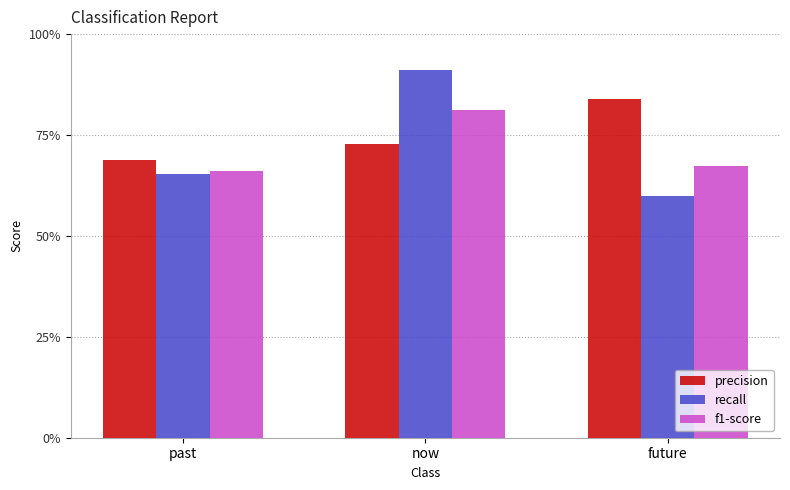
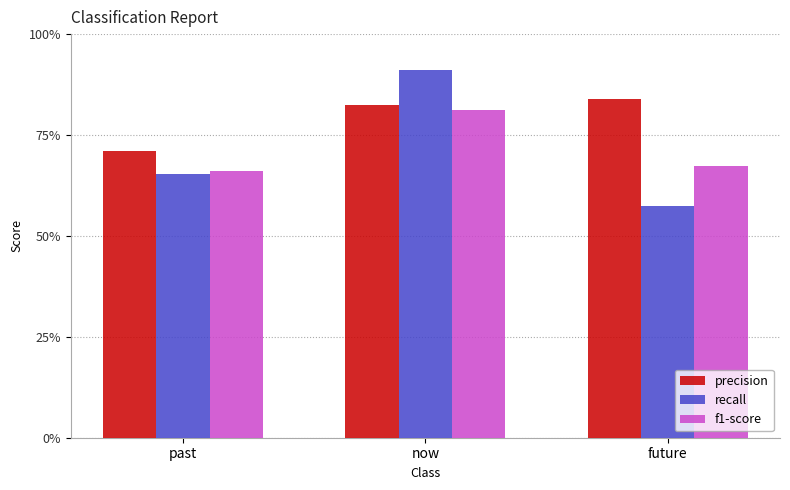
precision, past: 69% -> 71%
precision, now: 73% -> 82%
recall, future: 60% -> 57%
